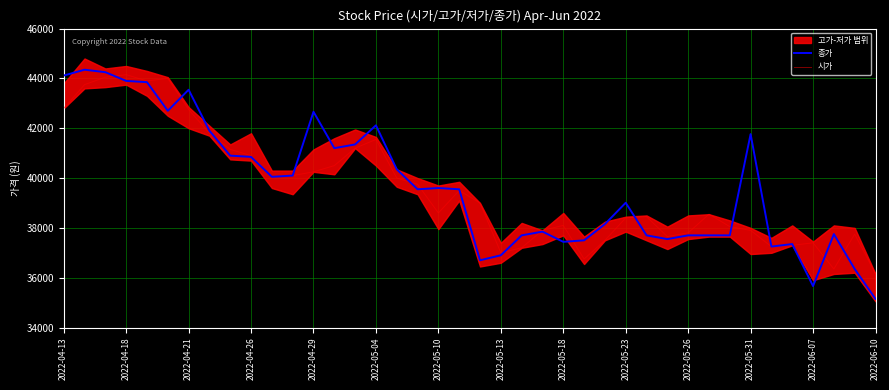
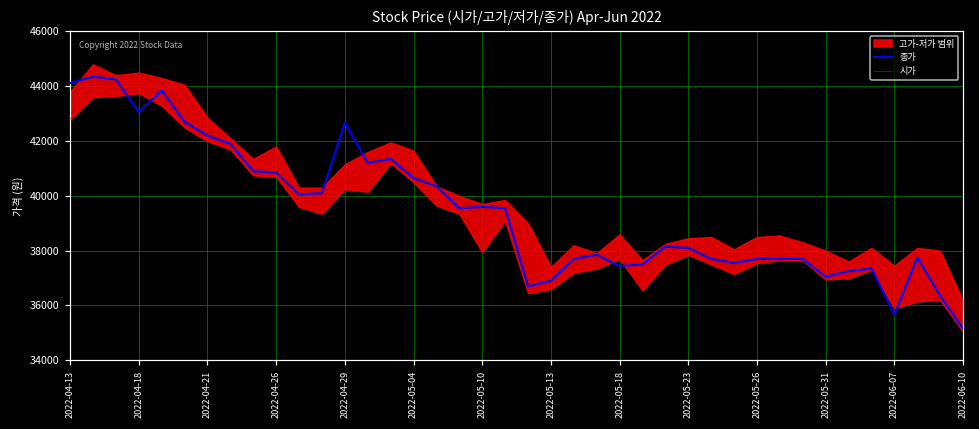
종가, 2022-04-18: 43900 -> 43100
종가, 2022-04-21: 43500 -> 42200
종가, 2022-05-04: 42100 -> 40700
종가, 2022-05-23: 39000 -> 38100
종가, 2022-05-31: 41800 -> 37100
